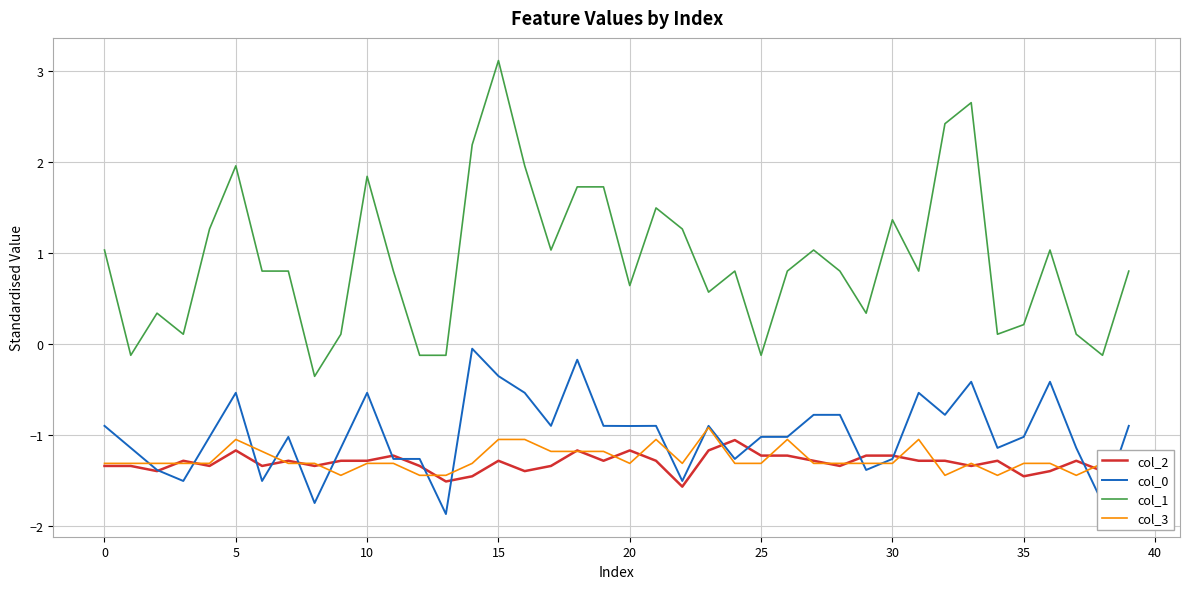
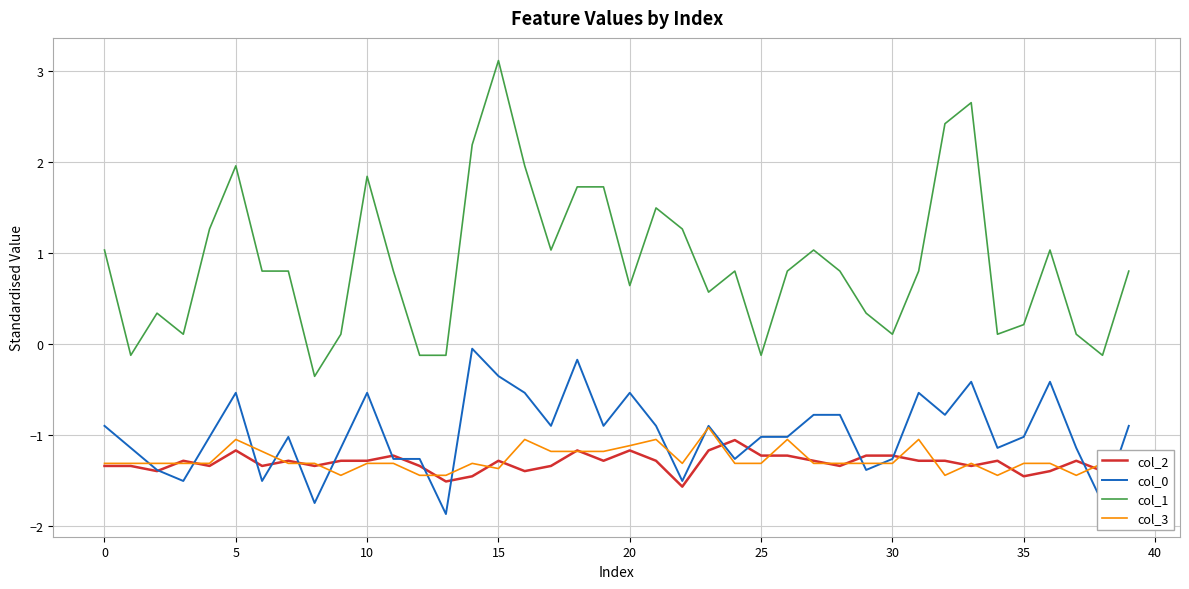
col_3, 15: -1.1 -> -1.4
col_0, 20: -0.9 -> -0.5
col_3, 20: -1.3 -> -1.1
col_1, 30: 1.4 -> 0.1
